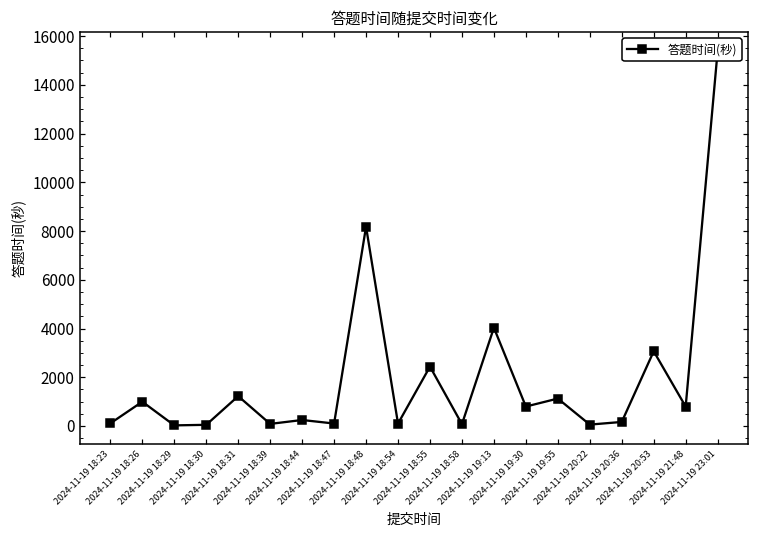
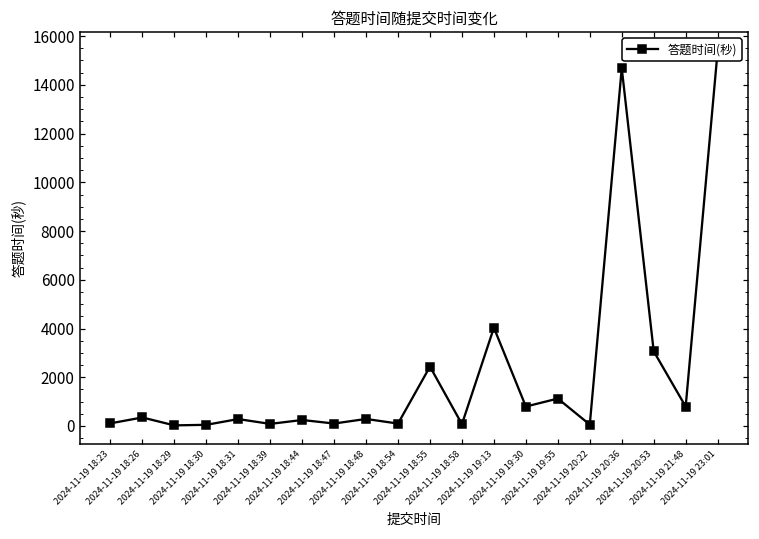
2024-11-19 18:26: 1000 -> 400
2024-11-19 18:31: 1200 -> 300
2024-11-19 18:48: 8200 -> 300
2024-11-19 20:36: 200 -> 14700
